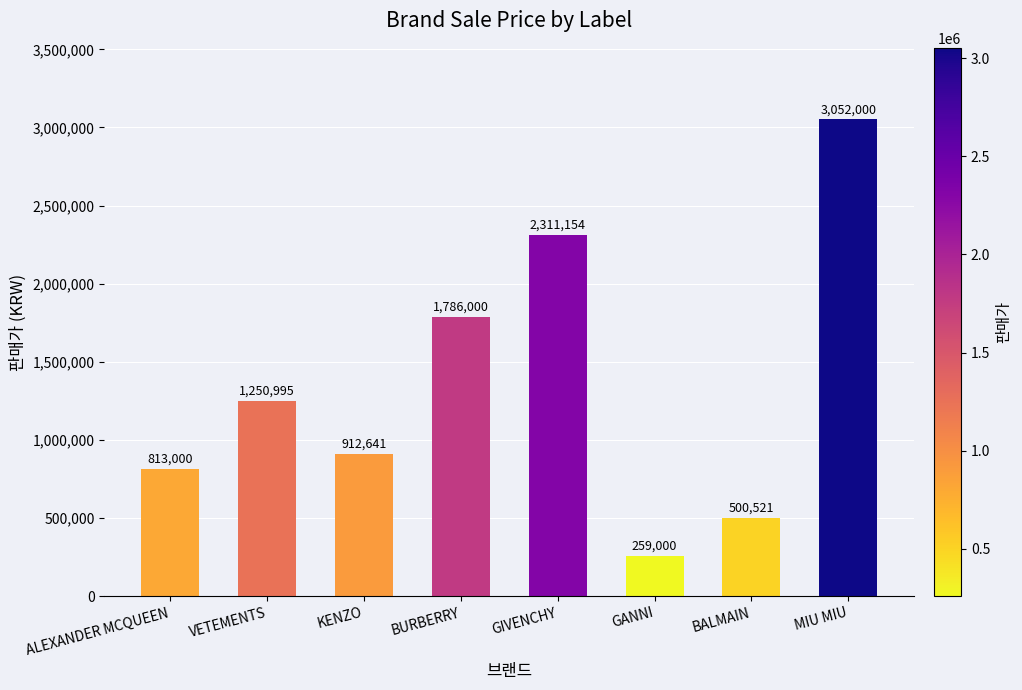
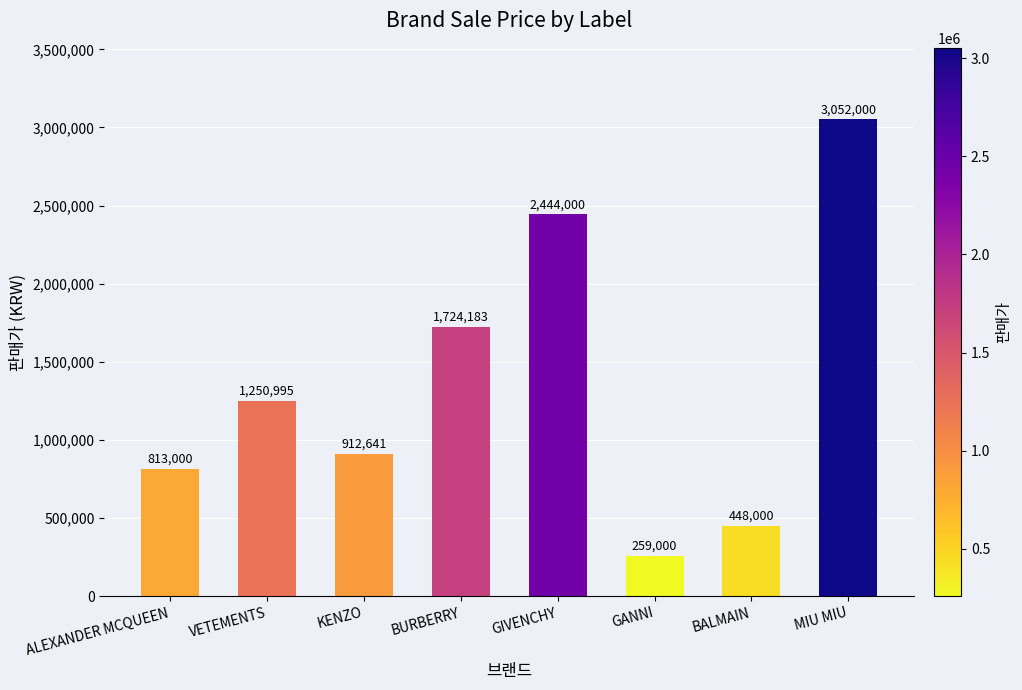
BURBERRY: 1,786,000 -> 1,724,183
GIVENCHY: 2,311,154 -> 2,444,000
BALMAIN: 500,521 -> 448,000
